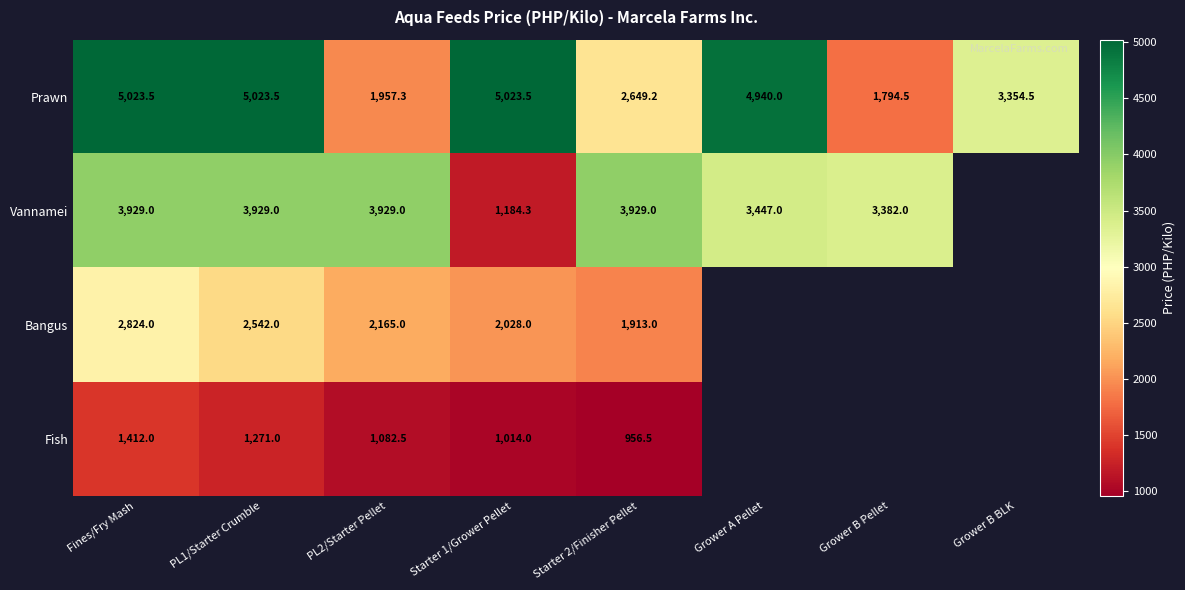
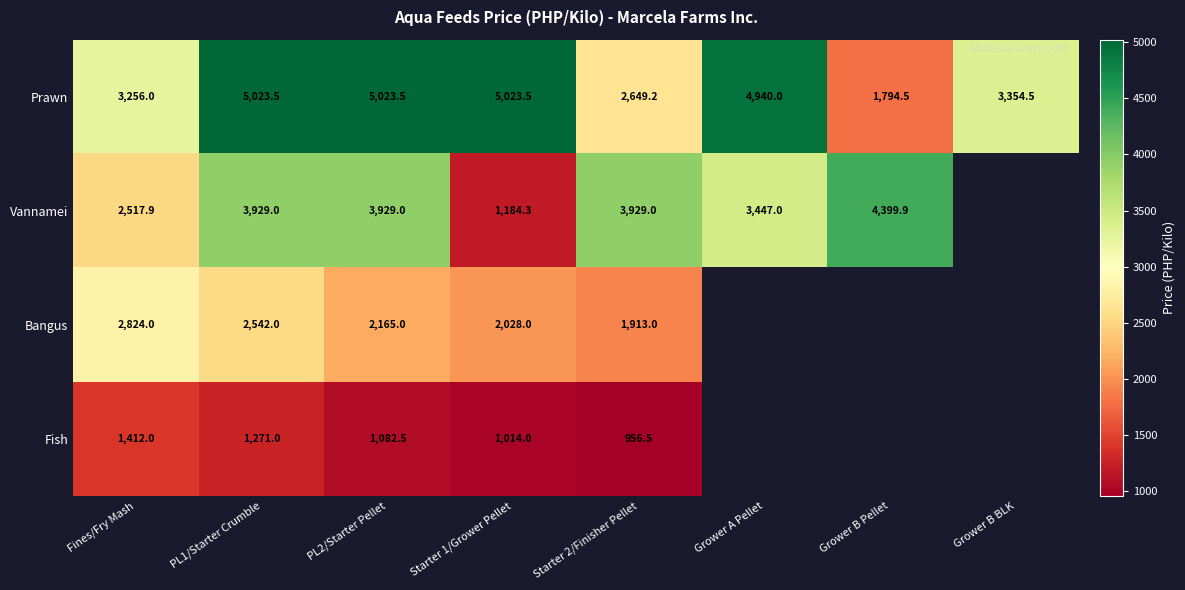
Prawn, Fines/Fry Mash: 5,023.5 -> 3,256.0
Prawn, PL2/Starter Pellet: 1,957.3 -> 5,023.5
Vannamei, Fines/Fry Mash: 3,929.0 -> 2,517.9
Vannamei, Grower B Pellet: 3,382.0 -> 4,399.9
